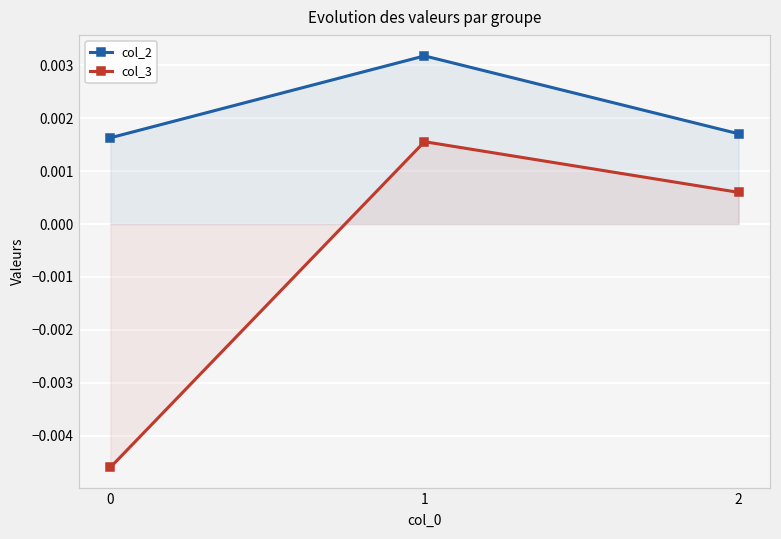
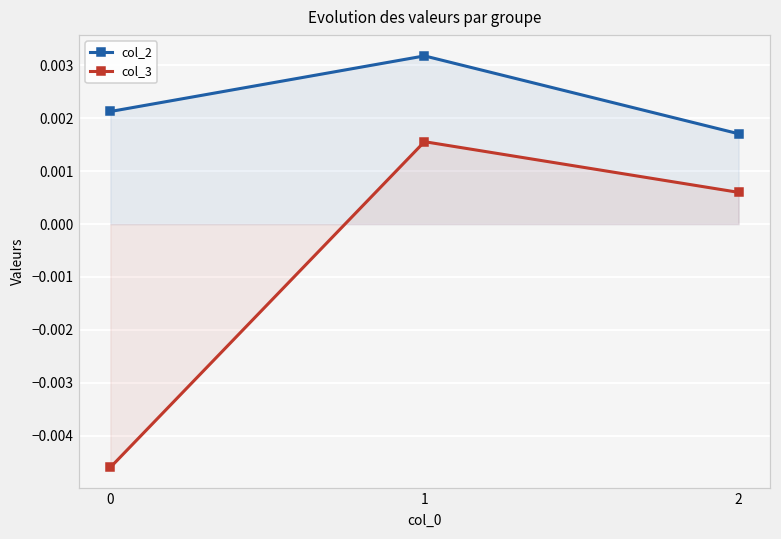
col_2, 0: 0.0016 -> 0.0021
